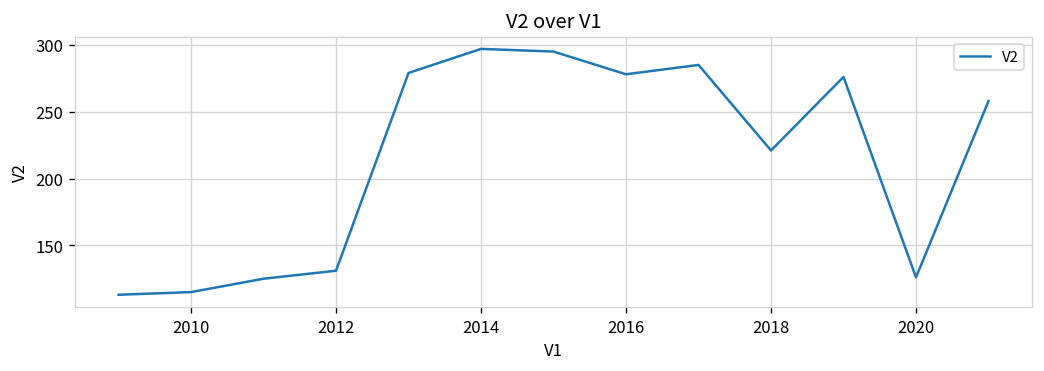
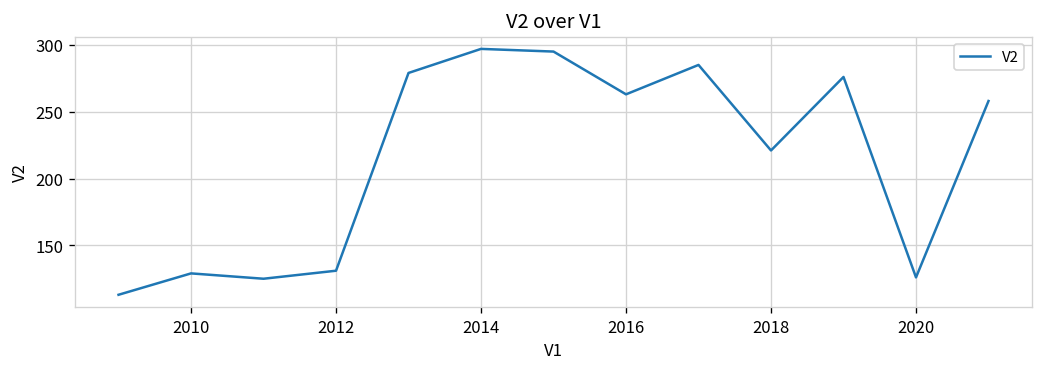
2010: 115 -> 129
2016: 278 -> 263
